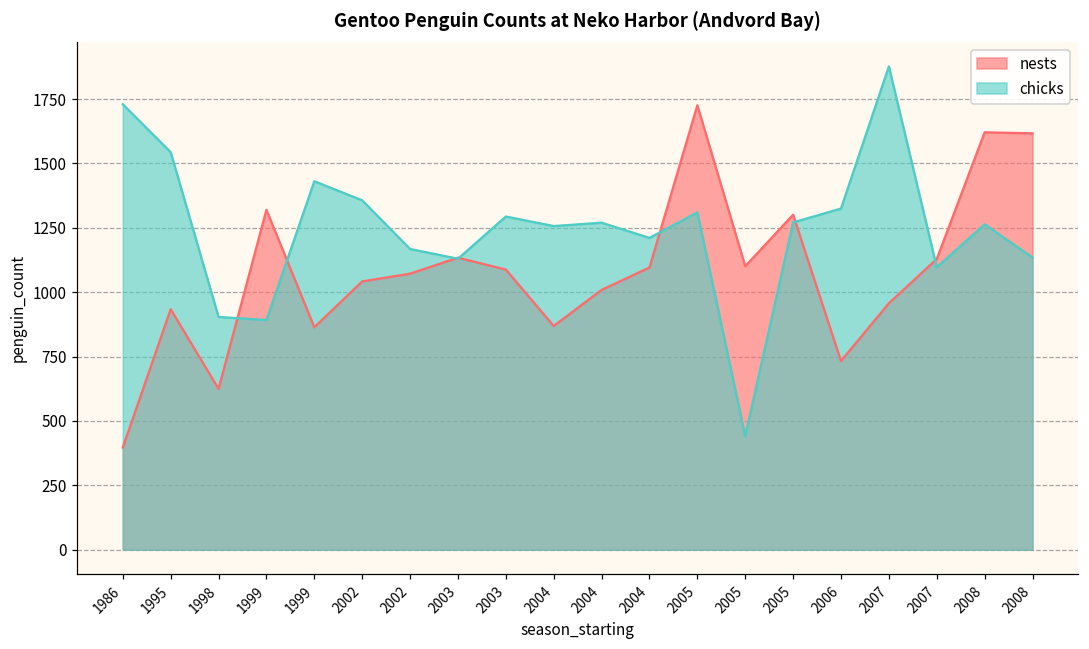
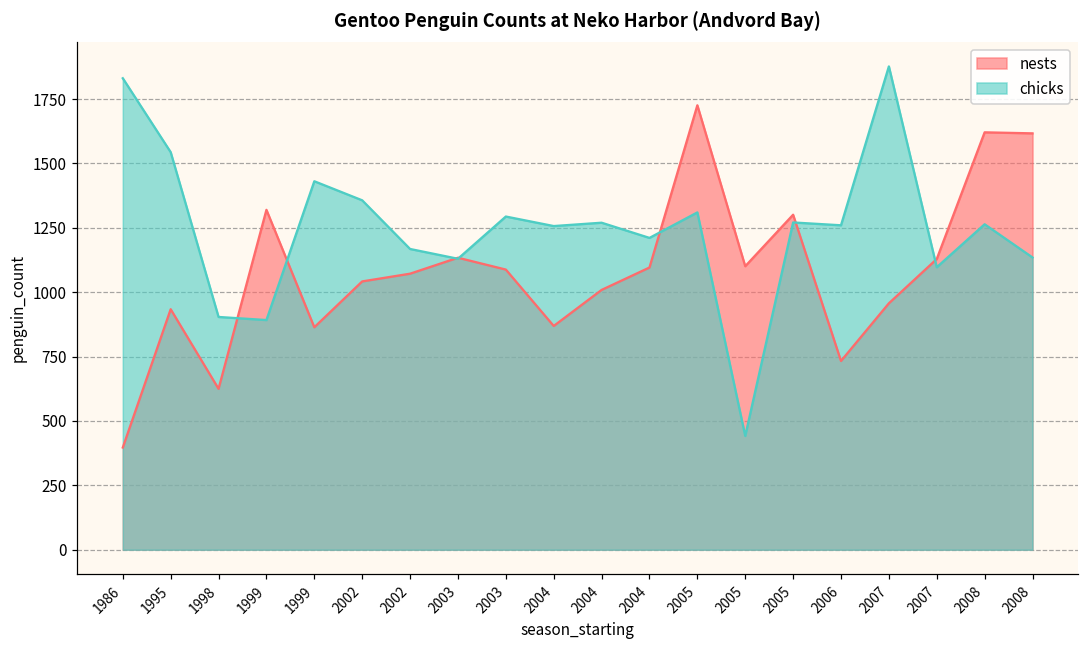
chicks, 1986: 1730 -> 1830
chicks, 2006: 1330 -> 1260
